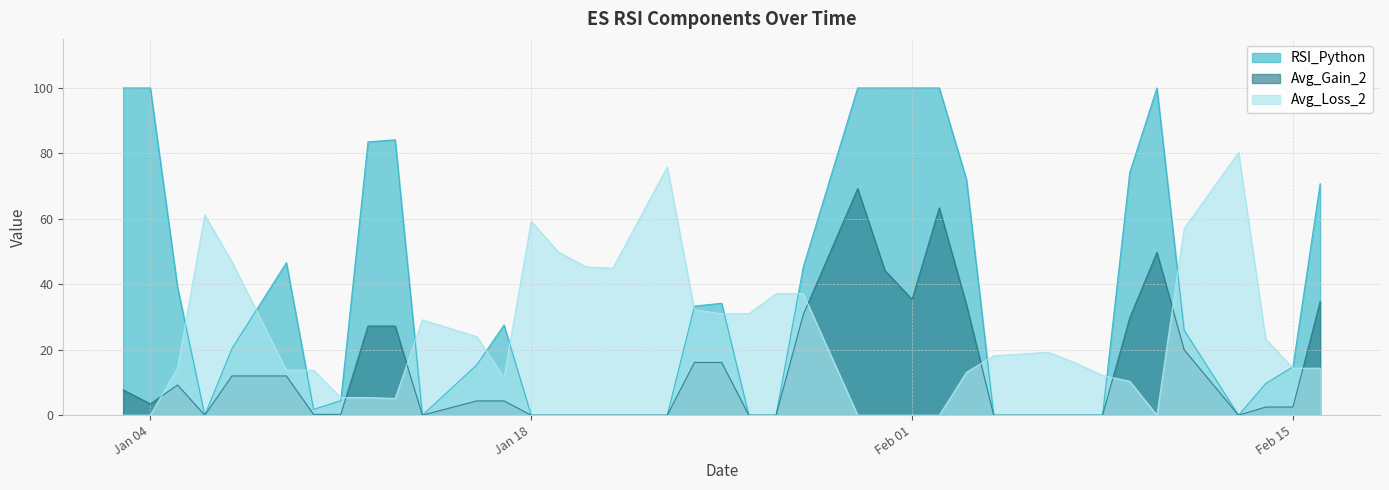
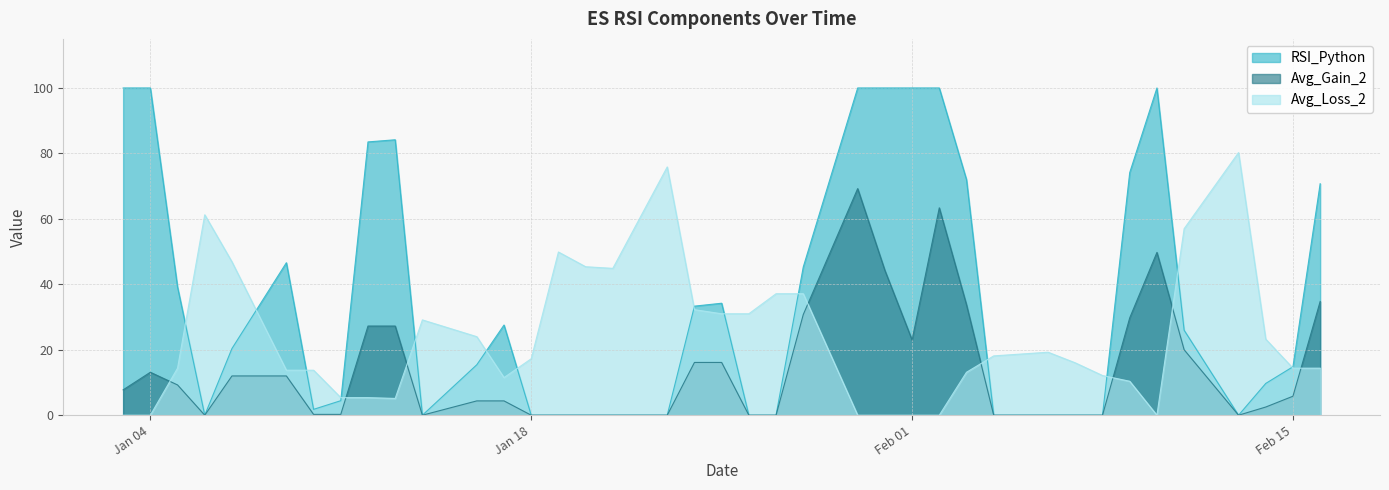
Avg_Gain_2, Jan 04: 3 -> 13
Avg_Loss_2, Jan 18: 59 -> 17
Avg_Gain_2, Feb 01: 35 -> 23
Avg_Gain_2, Feb 15: 3 -> 6
